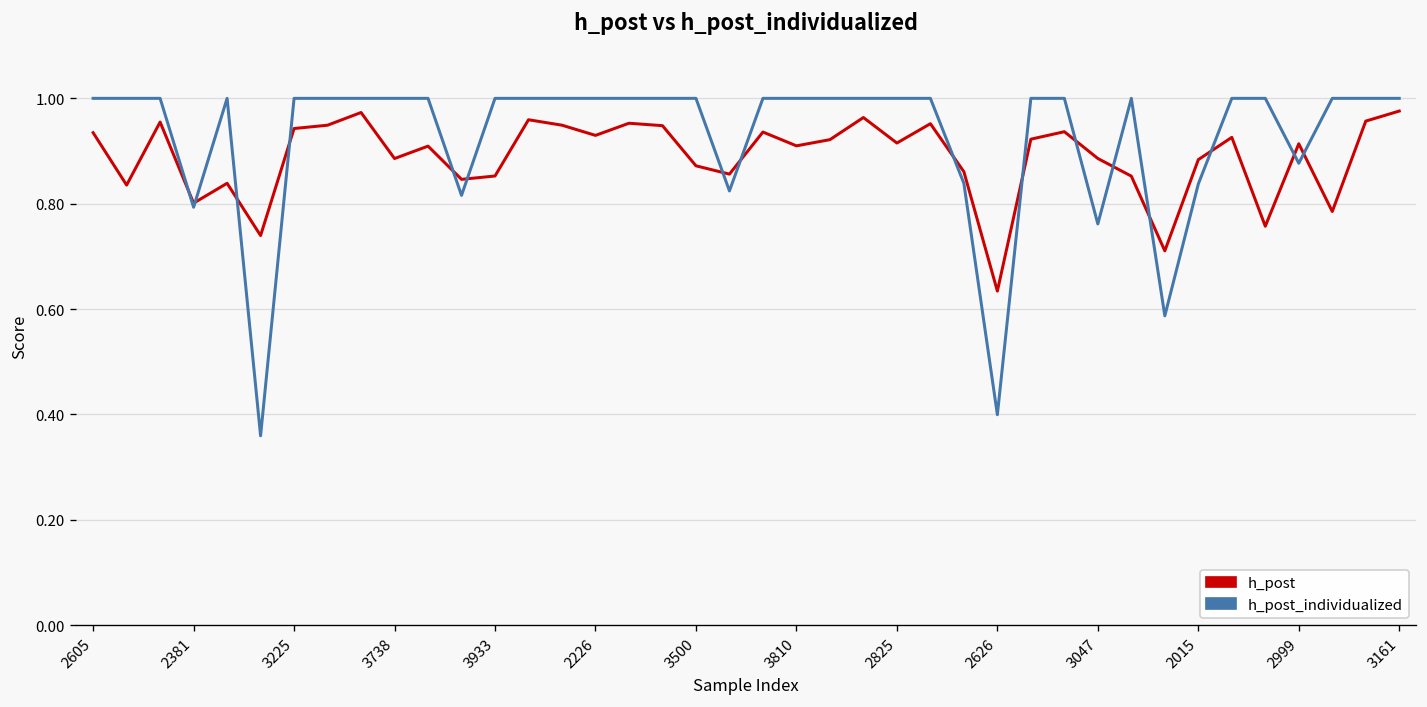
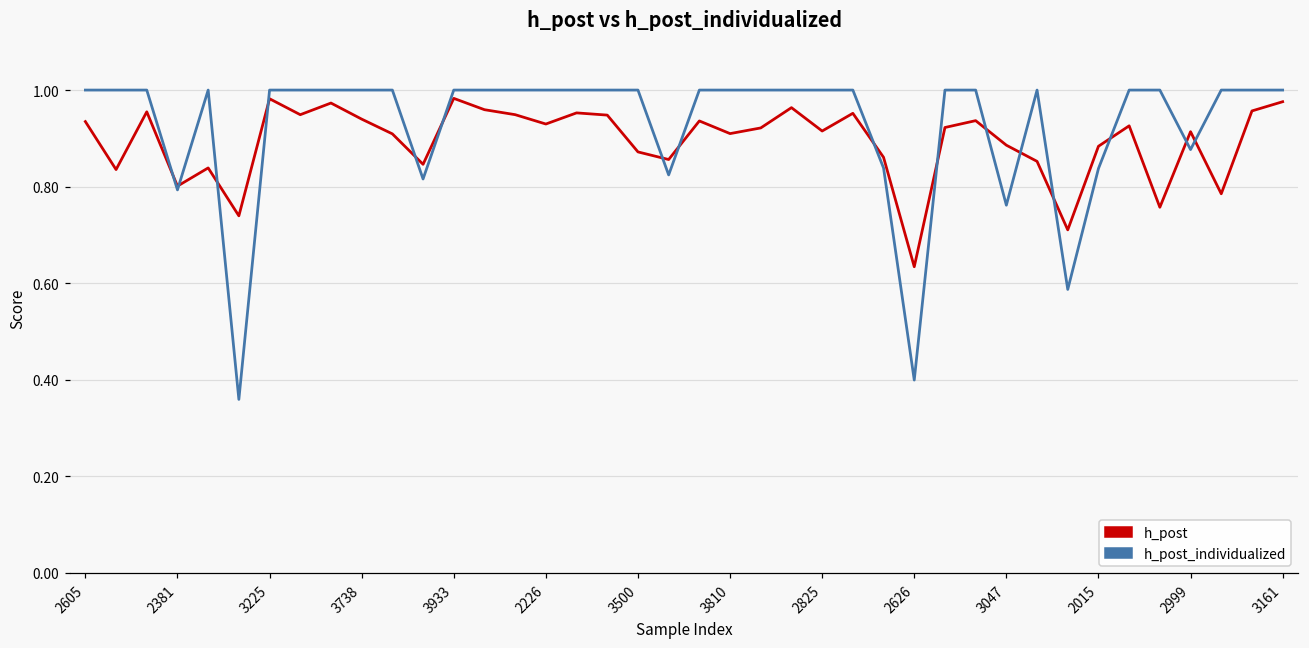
h_post, 3225: 0.94 -> 0.98
h_post, 3738: 0.89 -> 0.94
h_post, 3933: 0.85 -> 0.98
